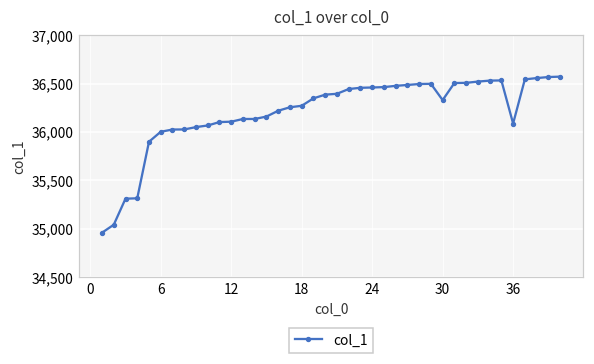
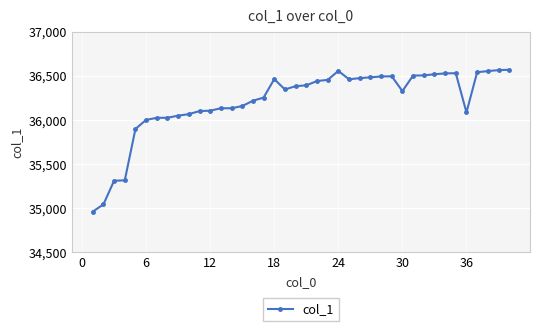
18: 36,300 -> 36,500
24: 36,500 -> 36,600
